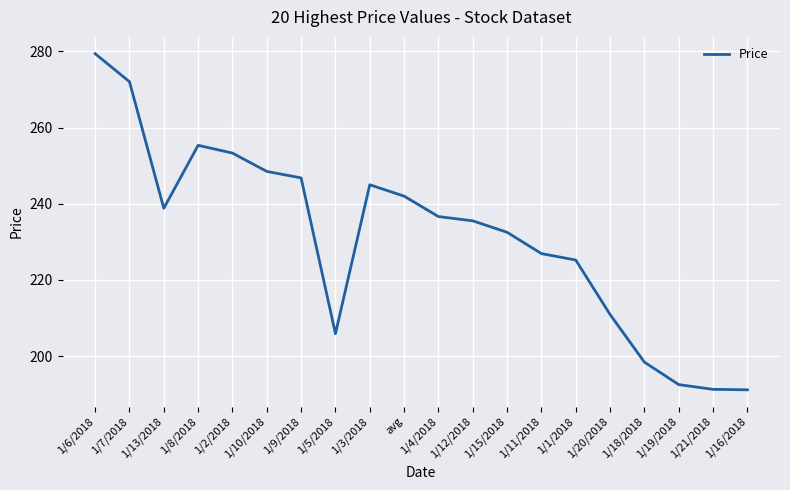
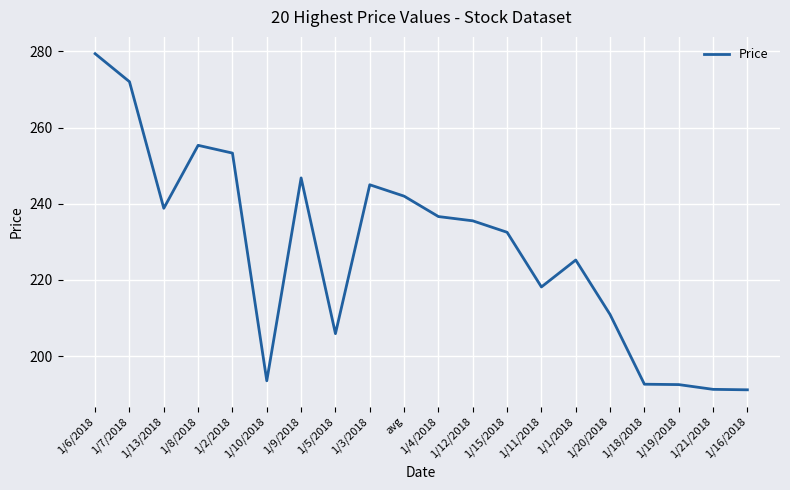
1/10/2018: 249 -> 194
1/11/2018: 227 -> 218
1/18/2018: 198 -> 193
